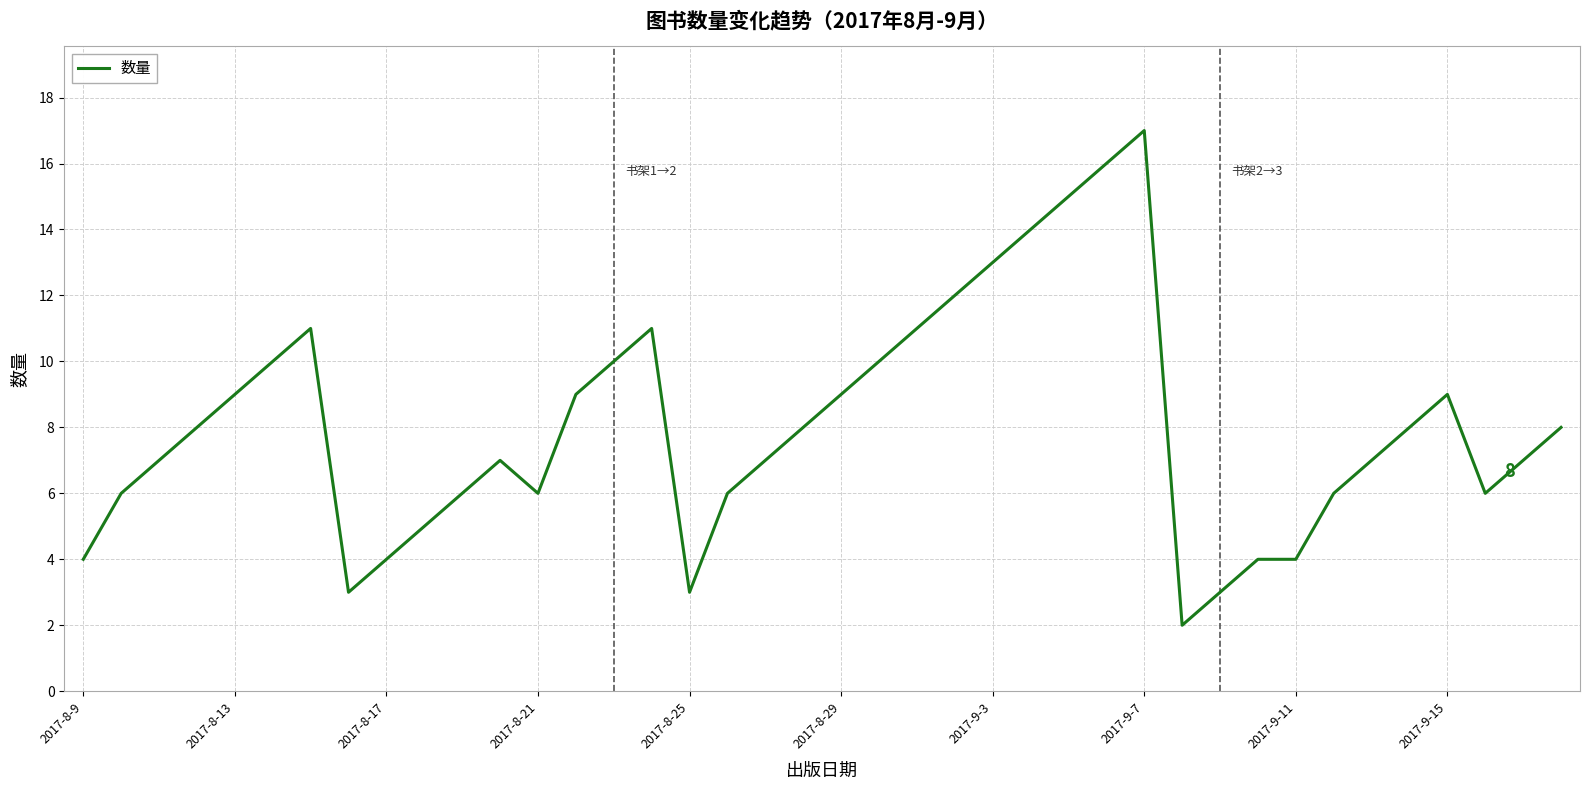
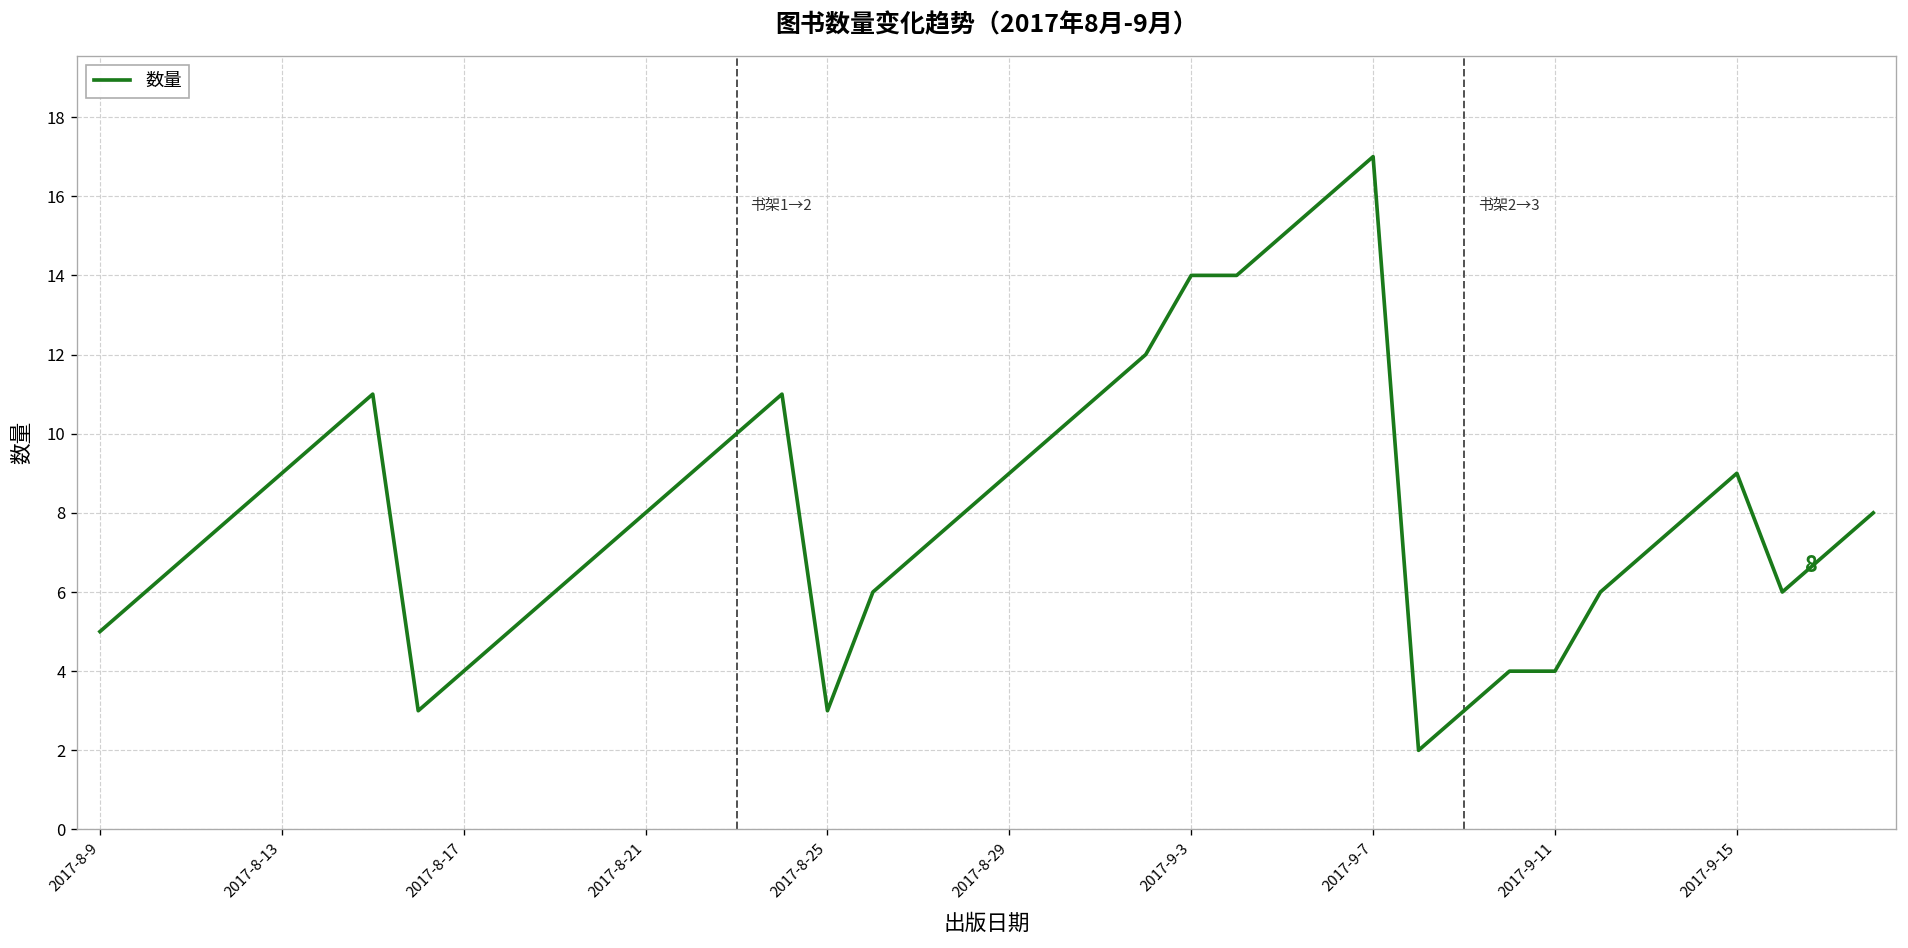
2017-8-9: 4 -> 5
2017-8-21: 6 -> 8
2017-9-3: 13 -> 14
